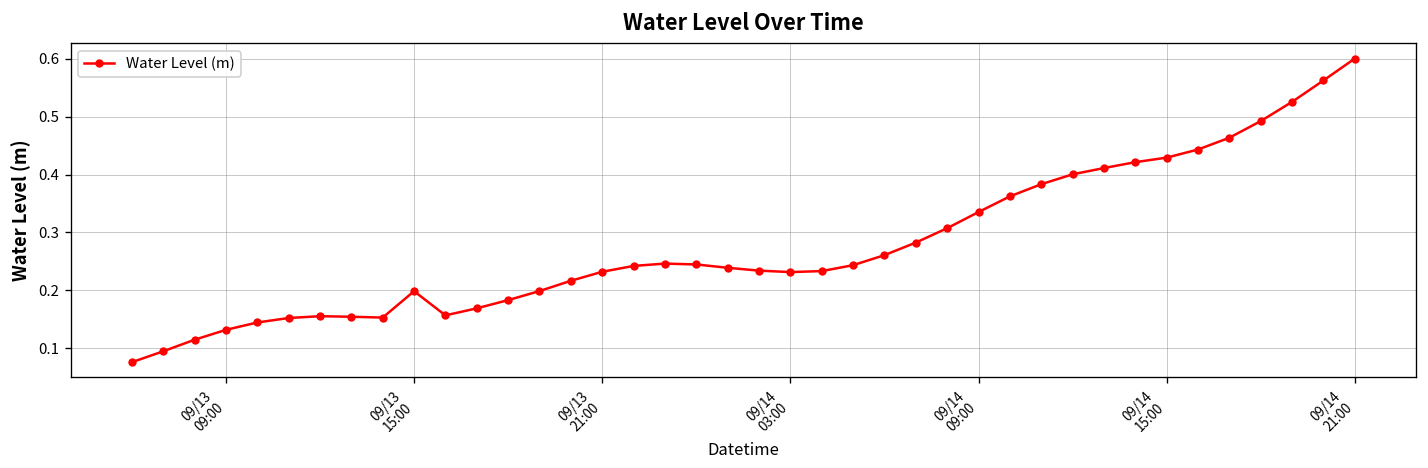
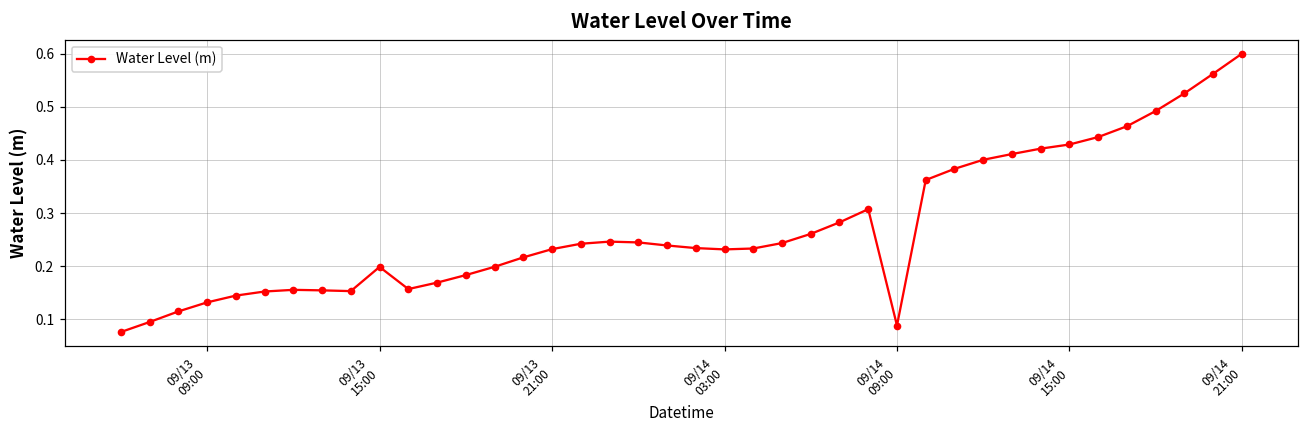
09/14 09:00: 0.34 -> 0.09
